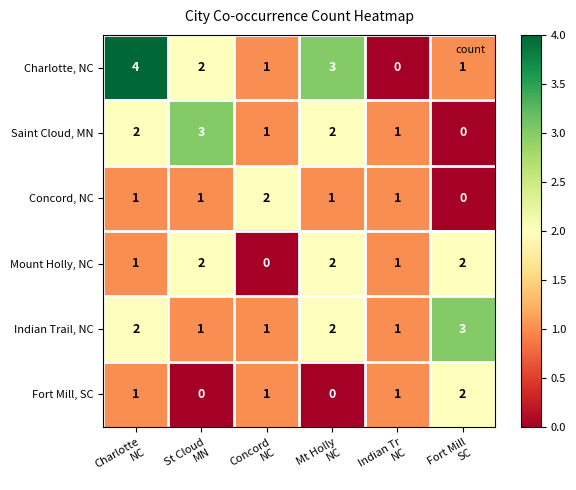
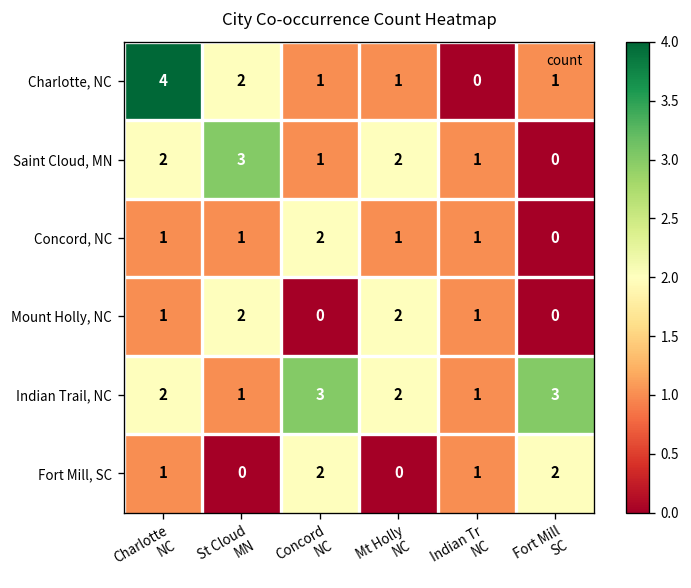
Charlotte, NC, Mt Holly NC: 3 -> 1
Mount Holly, NC, Fort Mill SC: 2 -> 0
Indian Trail, NC, Concord NC: 1 -> 3
Fort Mill, SC, Concord NC: 1 -> 2
